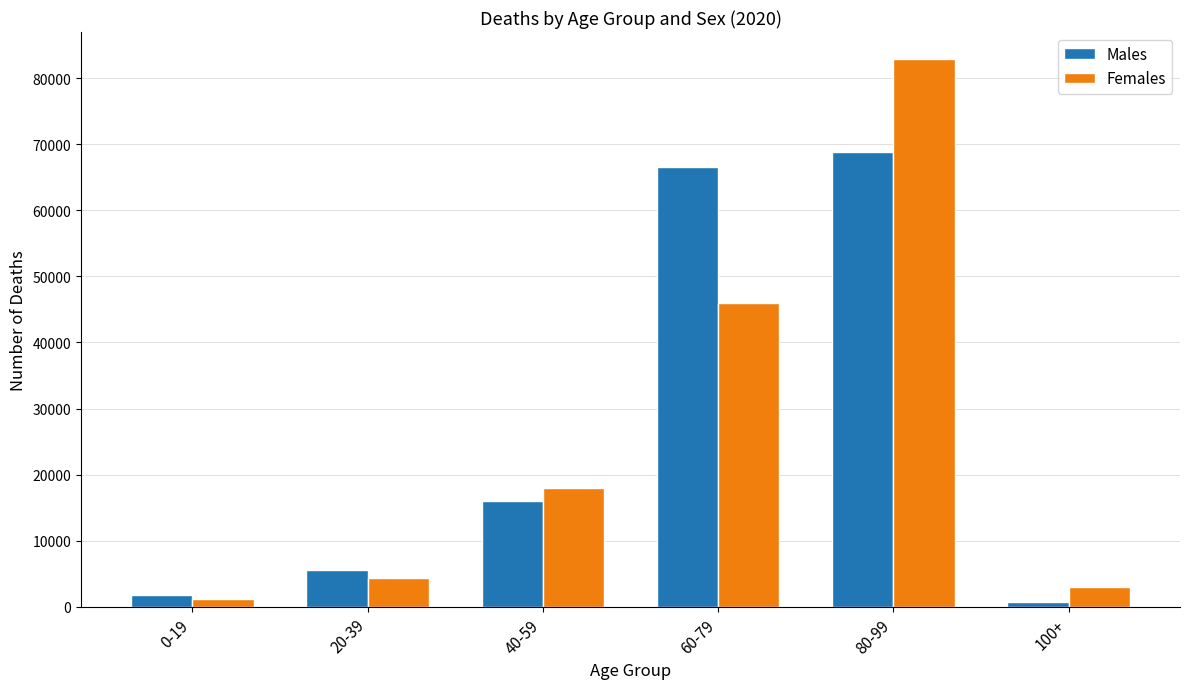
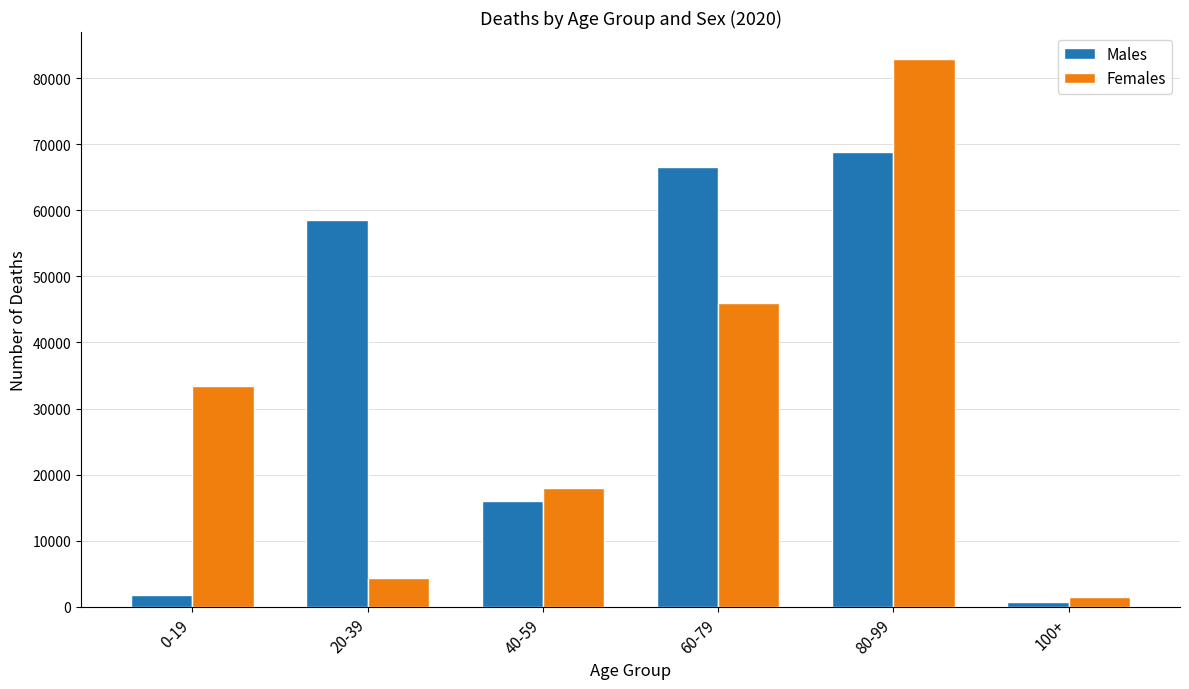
Females, 0-19: 1000 -> 33000
Males, 20-39: 6000 -> 59000
Females, 100+: 3000 -> 1000
